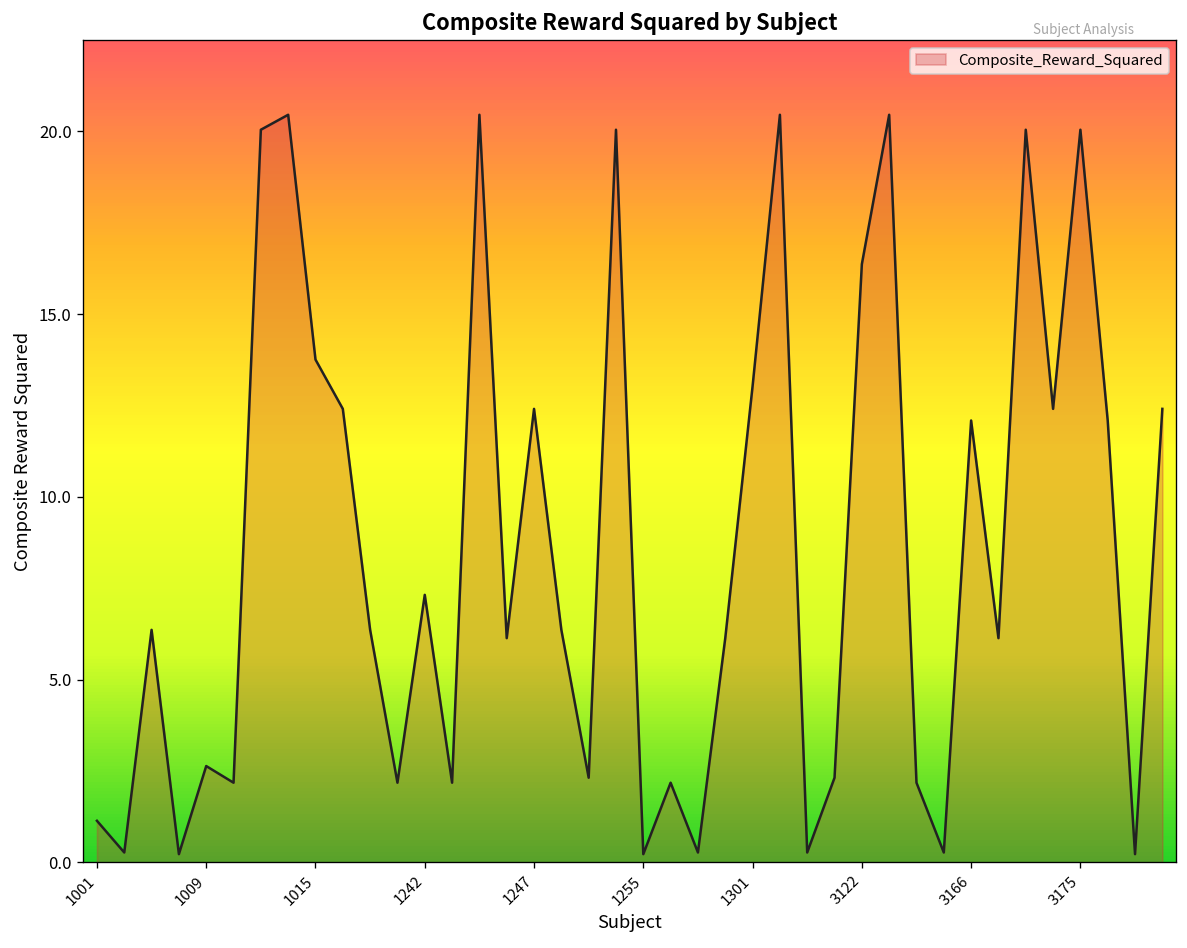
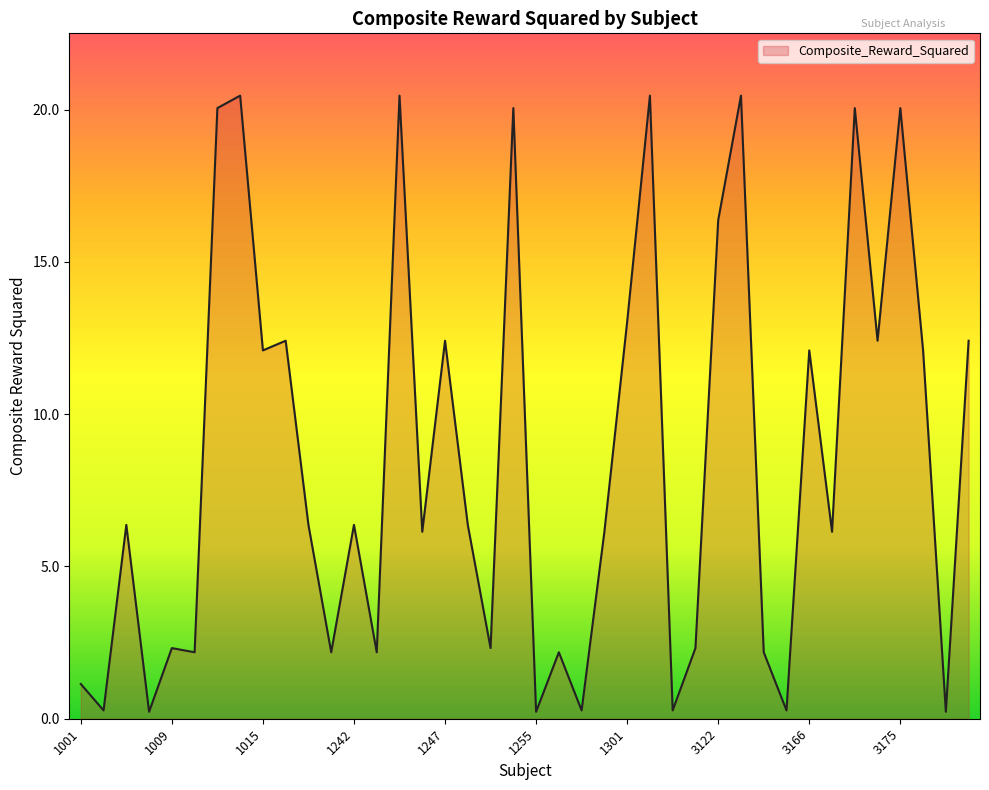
1009: 2.6 -> 2.3
1015: 13.8 -> 12.1
1242: 7.3 -> 6.4
